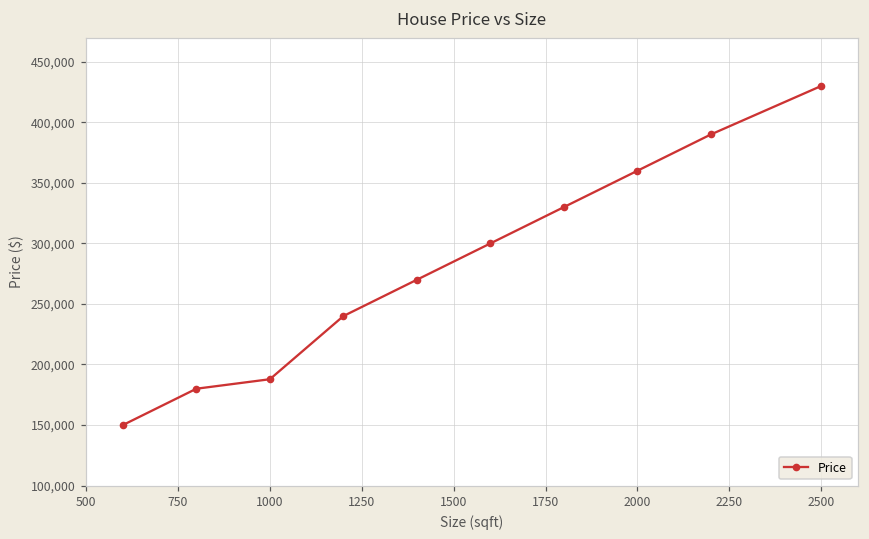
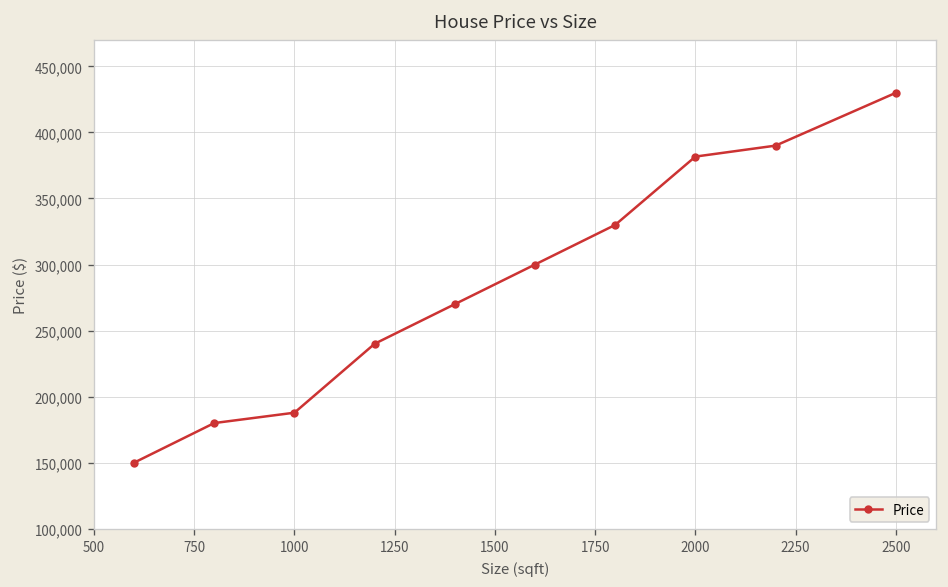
2000: 360,000 -> 382,000
